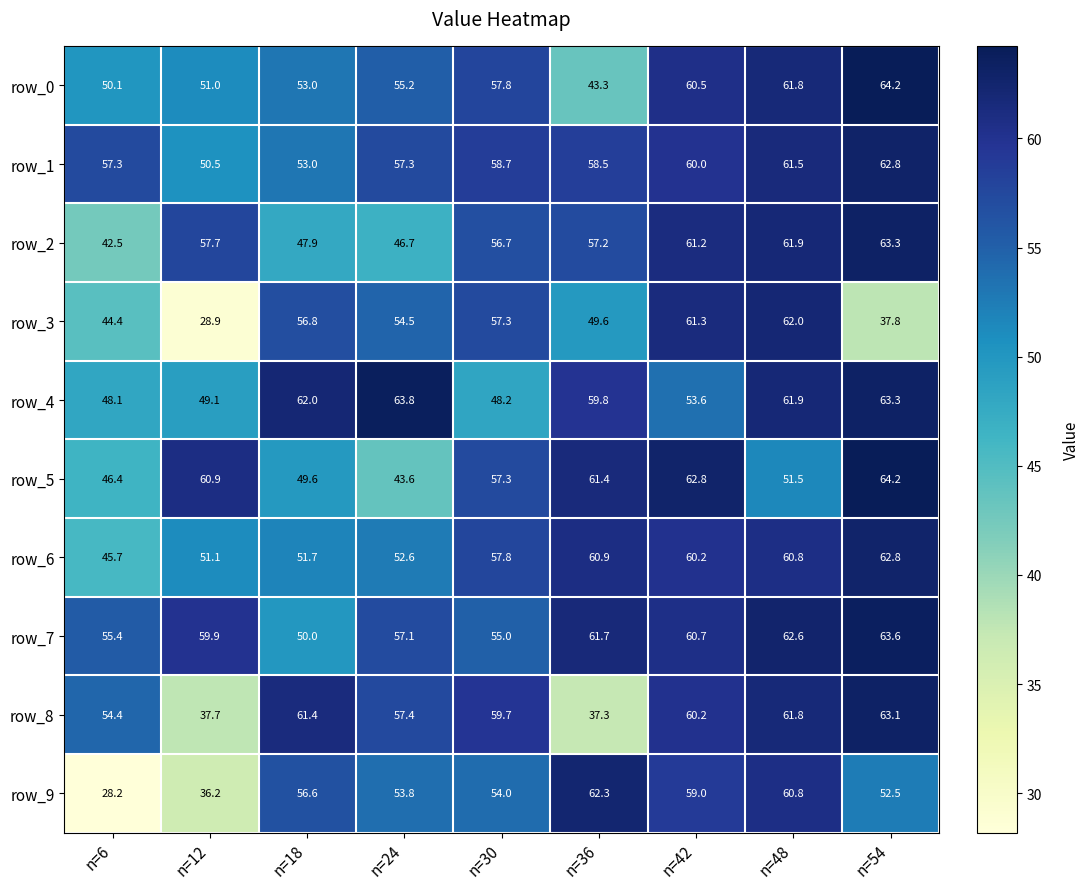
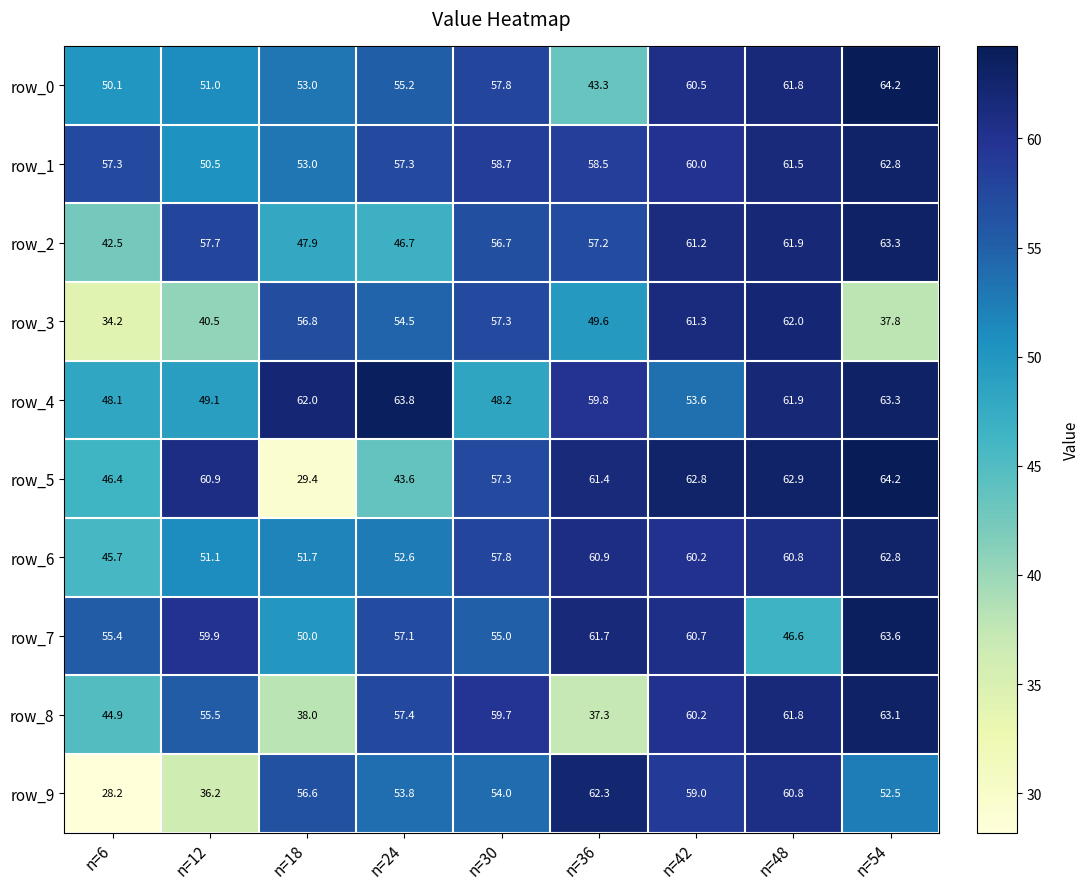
row_3, n=6: 44.4 -> 34.2
row_3, n=12: 28.9 -> 40.5
row_5, n=18: 49.6 -> 29.4
row_5, n=48: 51.5 -> 62.9
row_7, n=48: 62.6 -> 46.6
row_8, n=6: 54.4 -> 44.9
row_8, n=12: 37.7 -> 55.5
row_8, n=18: 61.4 -> 38.0
